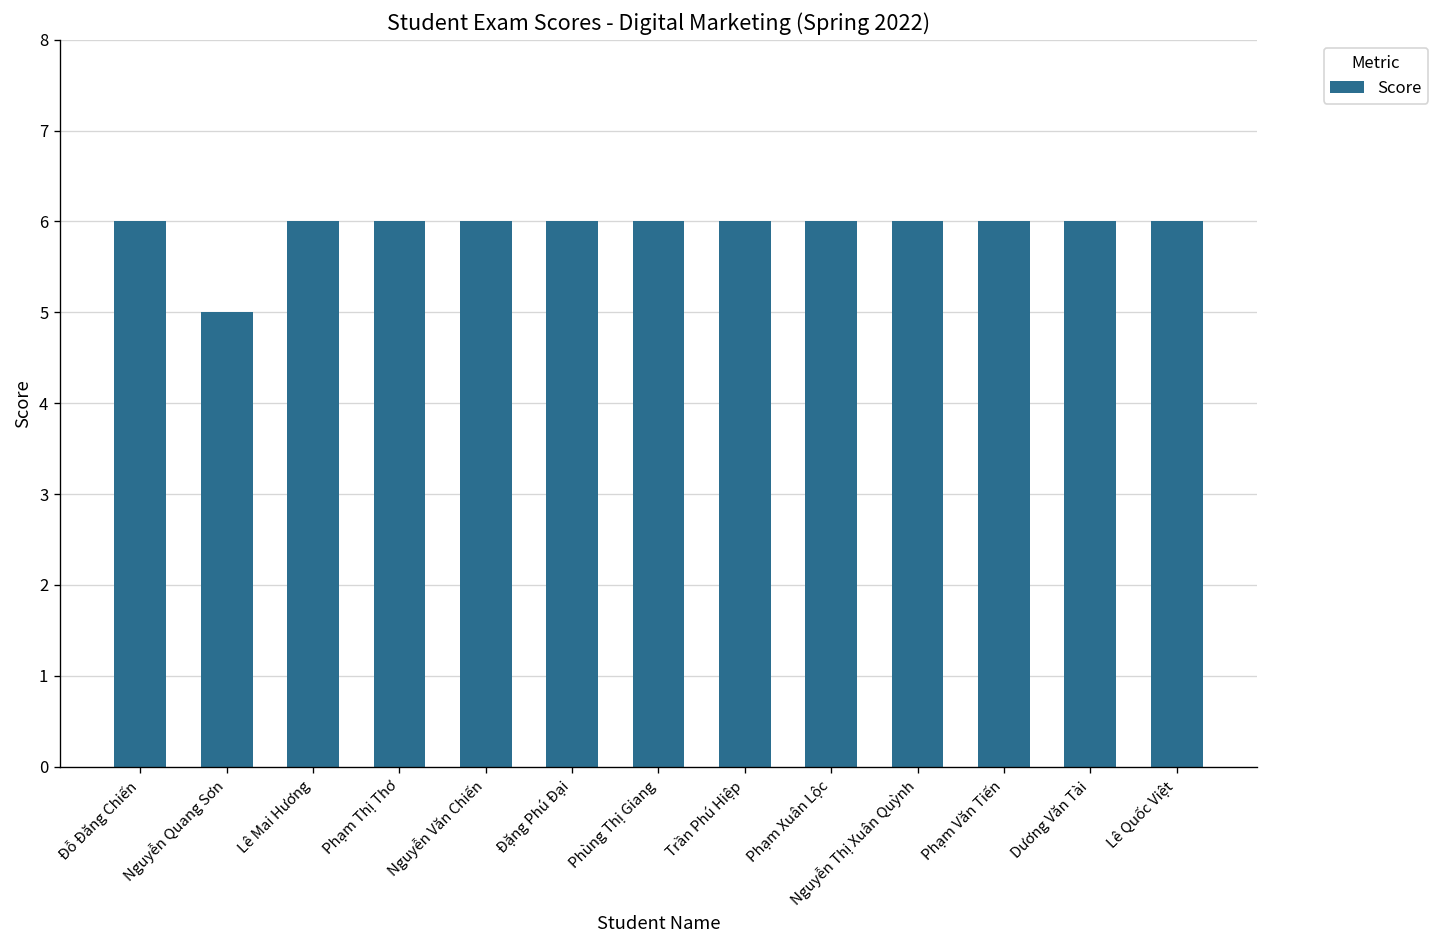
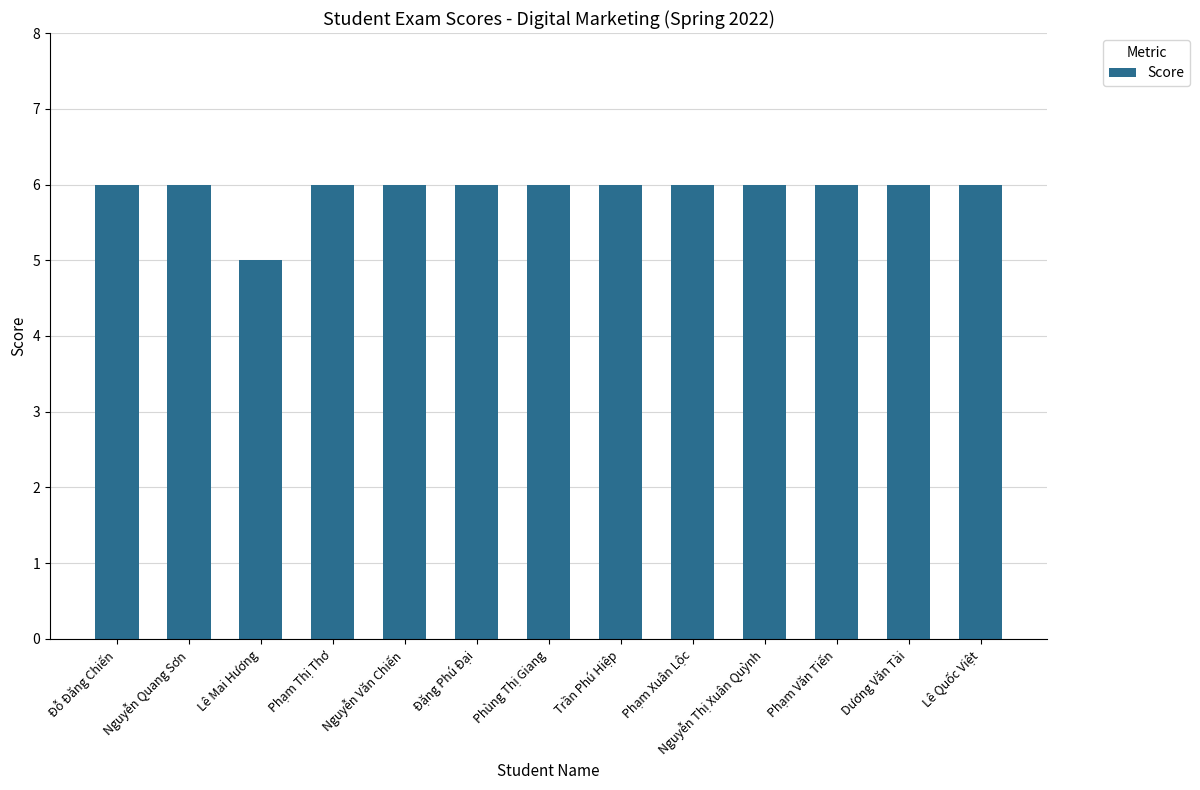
Nguyễn Quang Sơn: 5 -> 6
Lê Mai Hương: 6 -> 5
